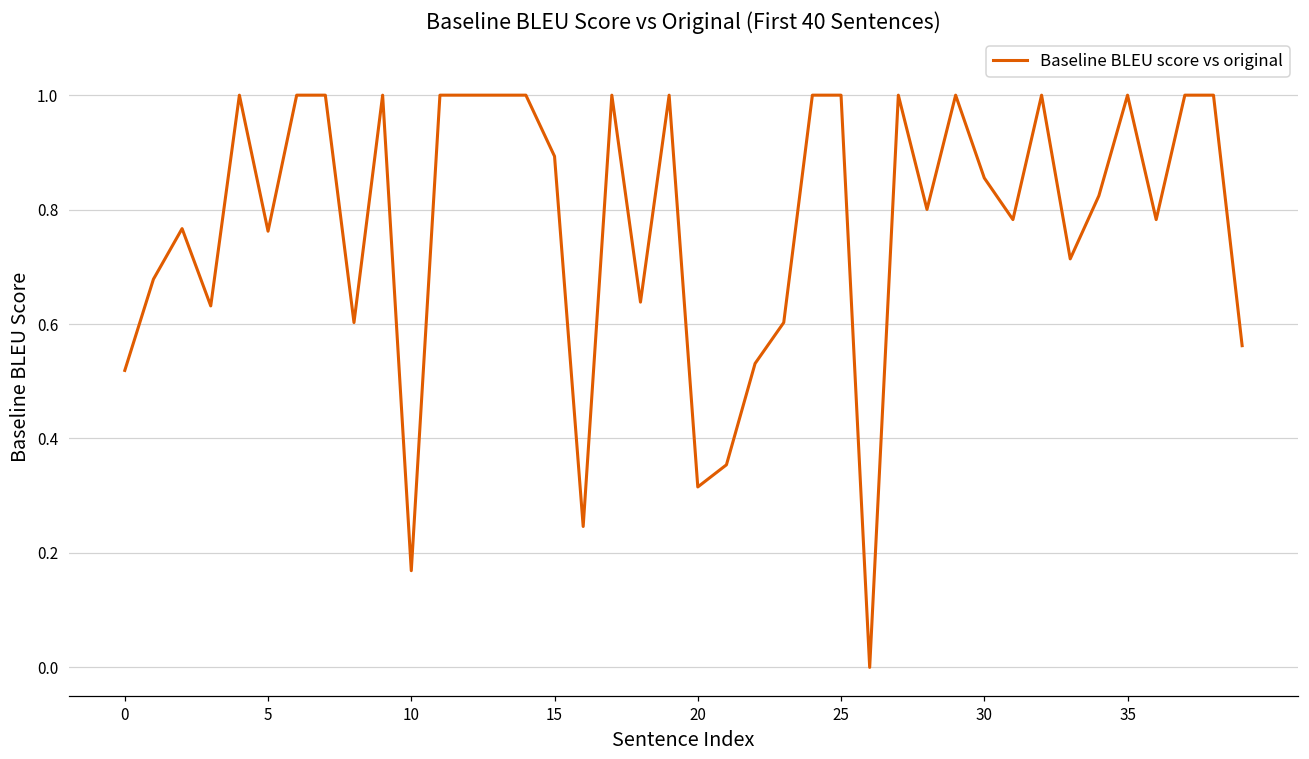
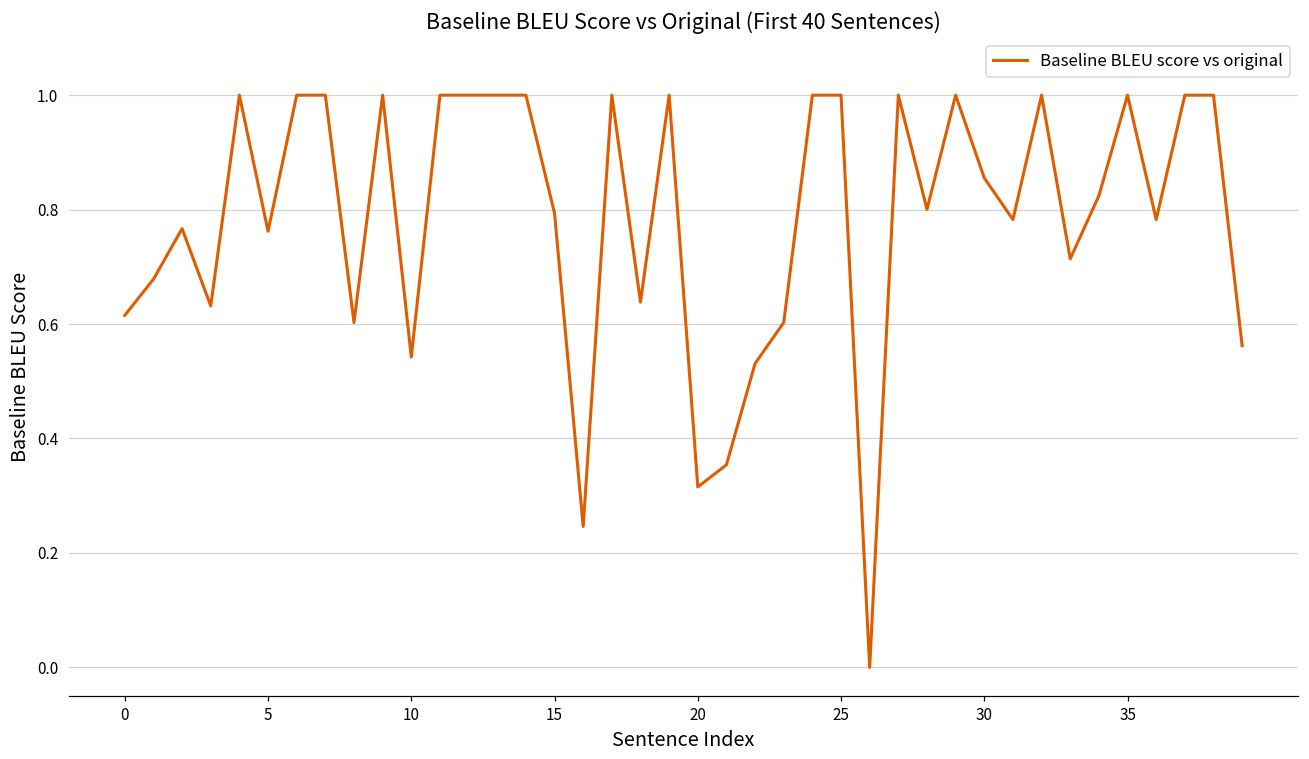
0: 0.52 -> 0.62
10: 0.17 -> 0.54
15: 0.89 -> 0.79
